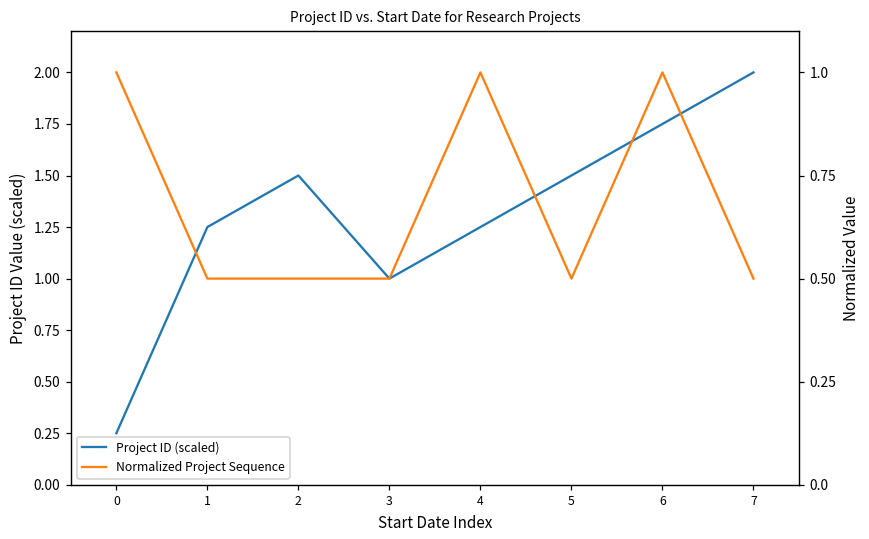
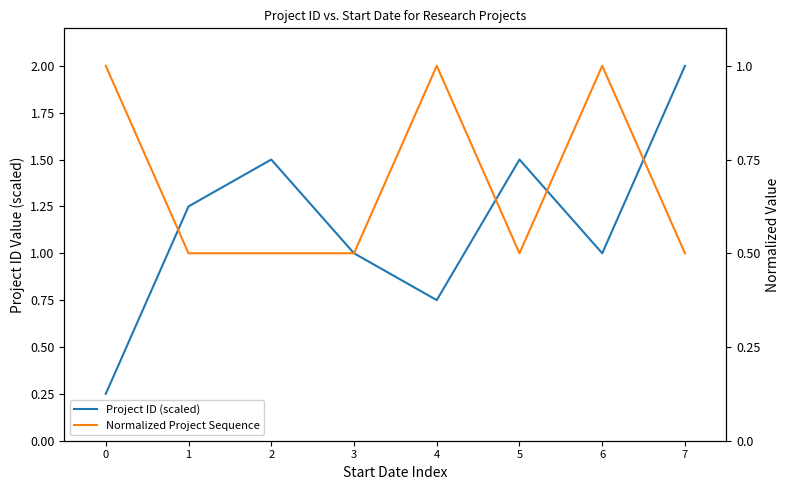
Project ID (scaled), 4: 1.25 -> 0.75
Project ID (scaled), 6: 1.75 -> 1.00
